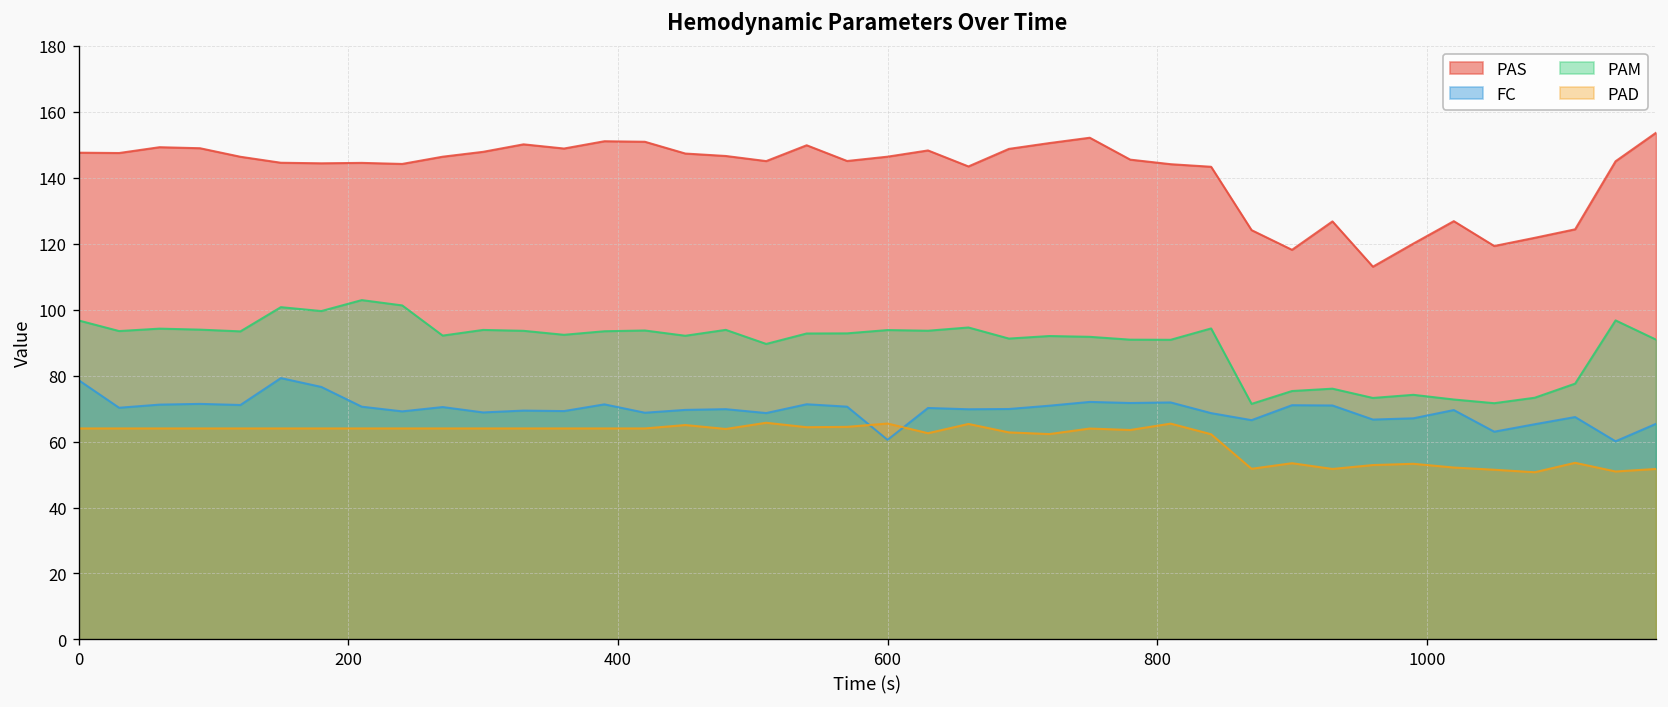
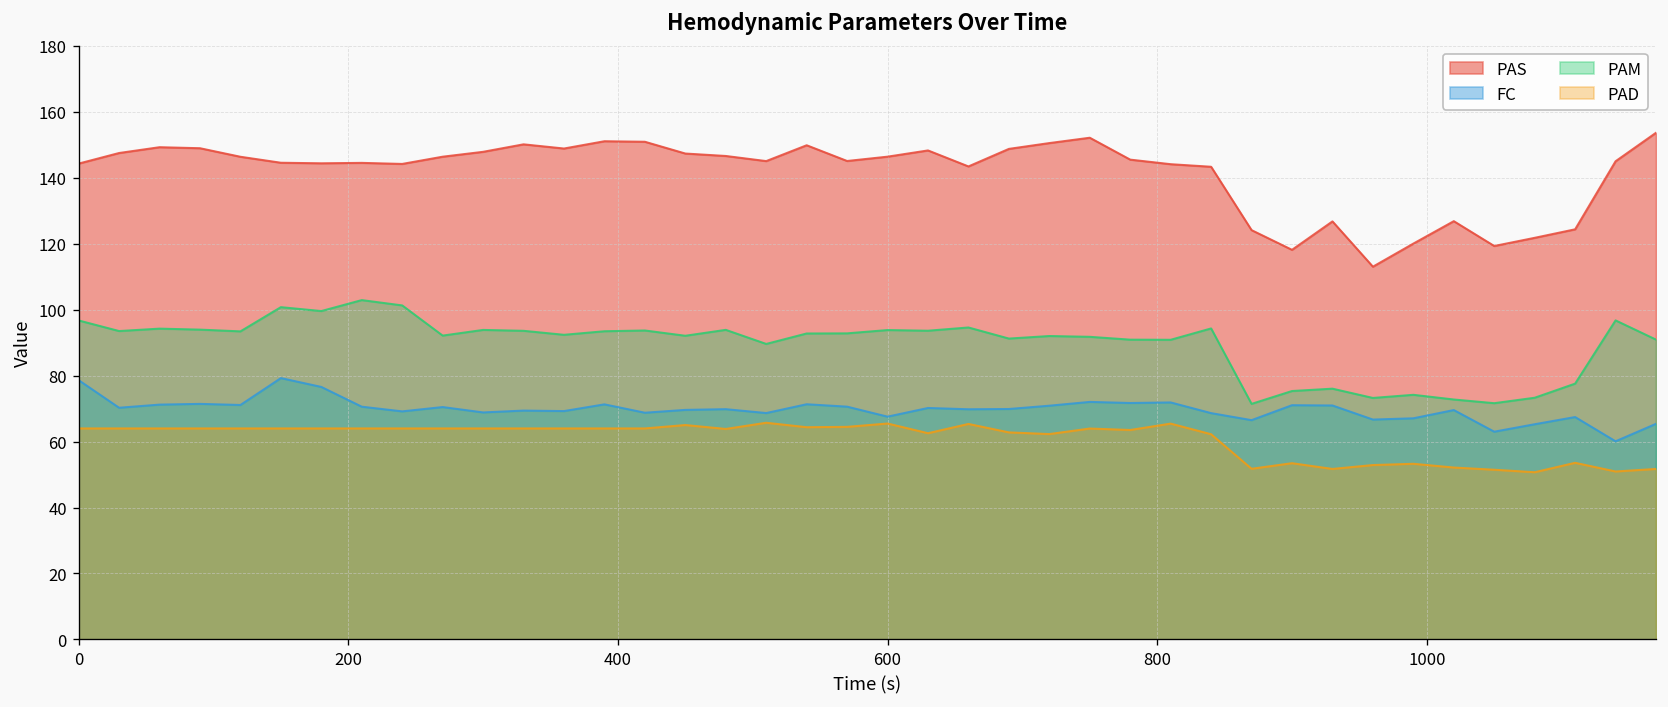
PAS, 0: 148 -> 144
FC, 600: 61 -> 68
